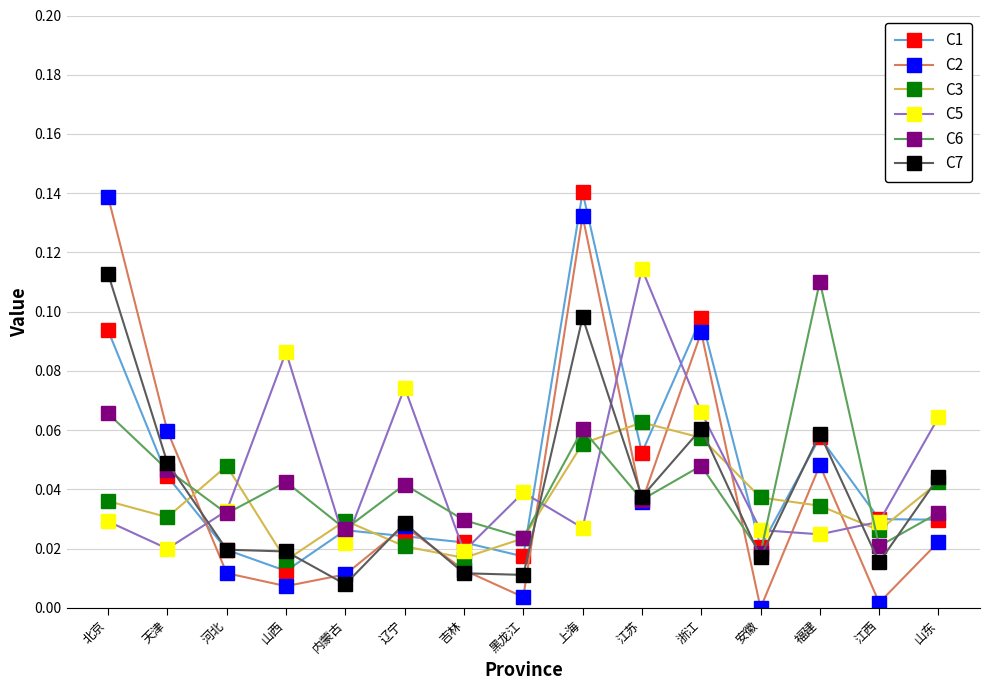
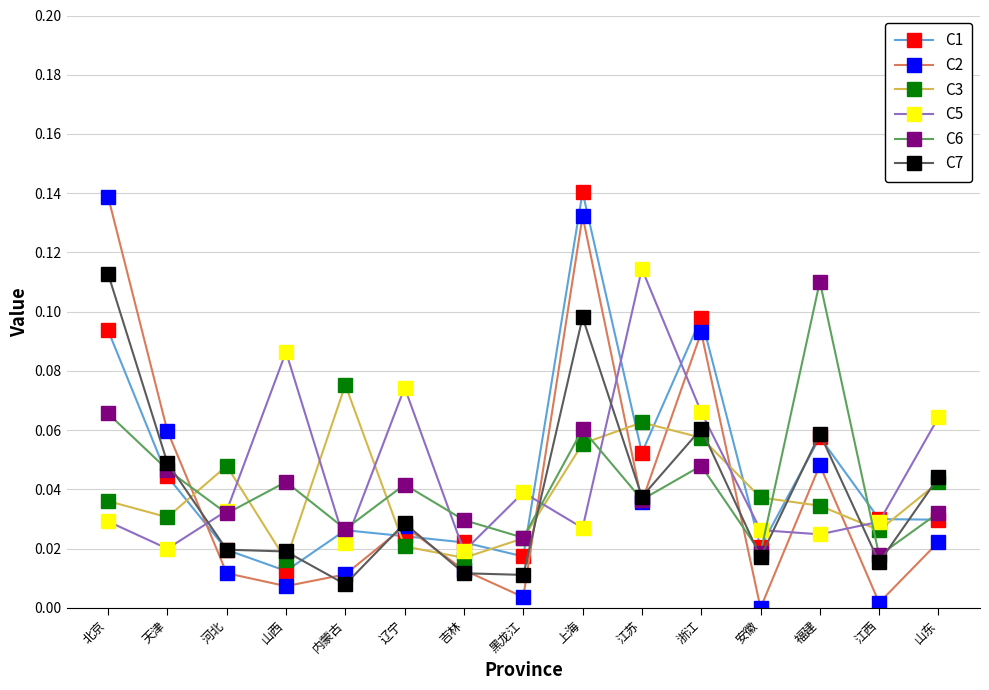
C3, 内蒙古: 0.029 -> 0.075
C6, 江西: 0.021 -> 0.018
